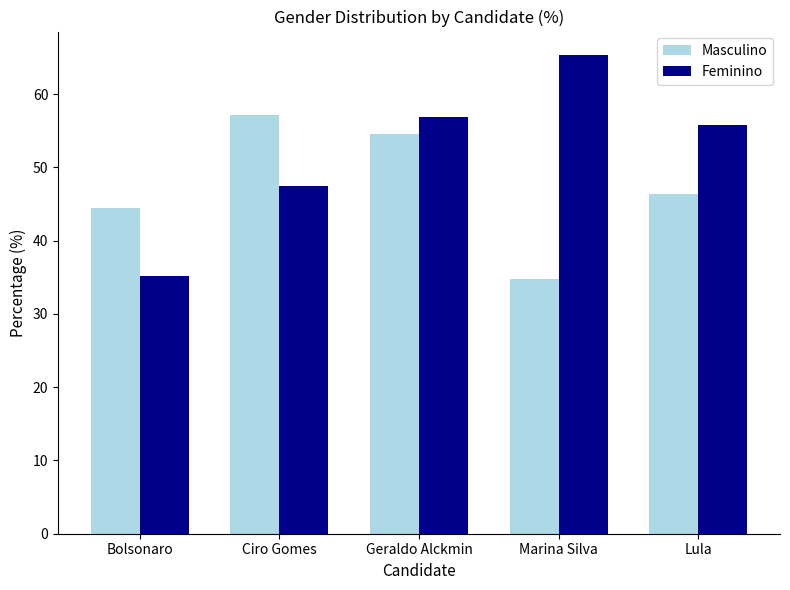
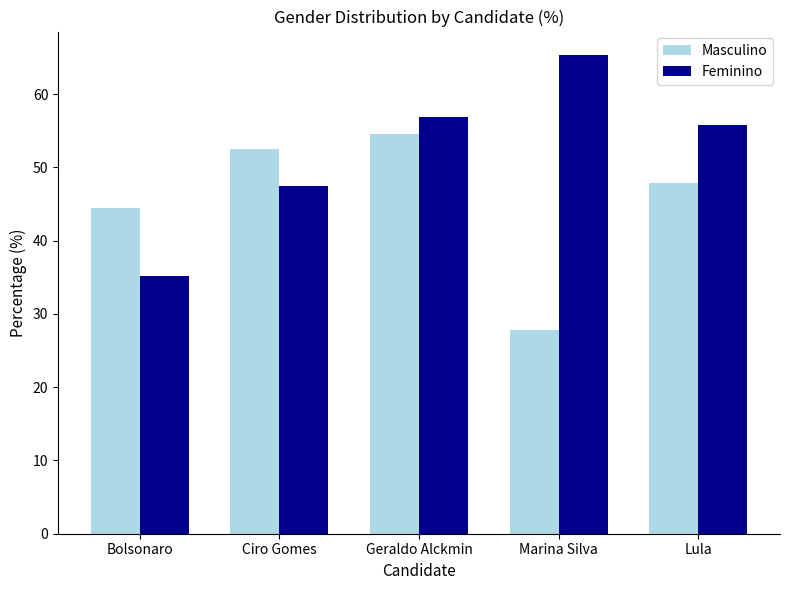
Masculino, Ciro Gomes: 57 -> 53
Masculino, Marina Silva: 35 -> 28
Masculino, Lula: 46 -> 48
